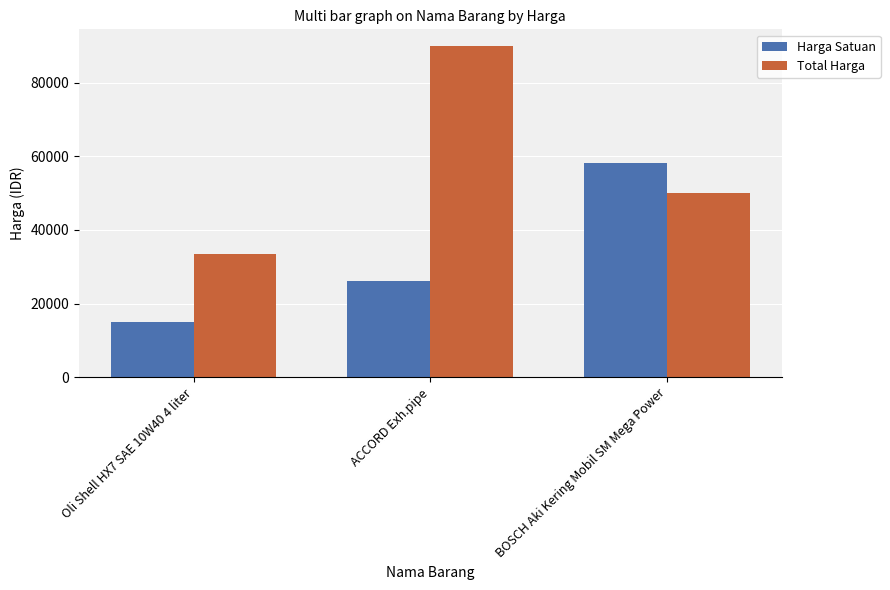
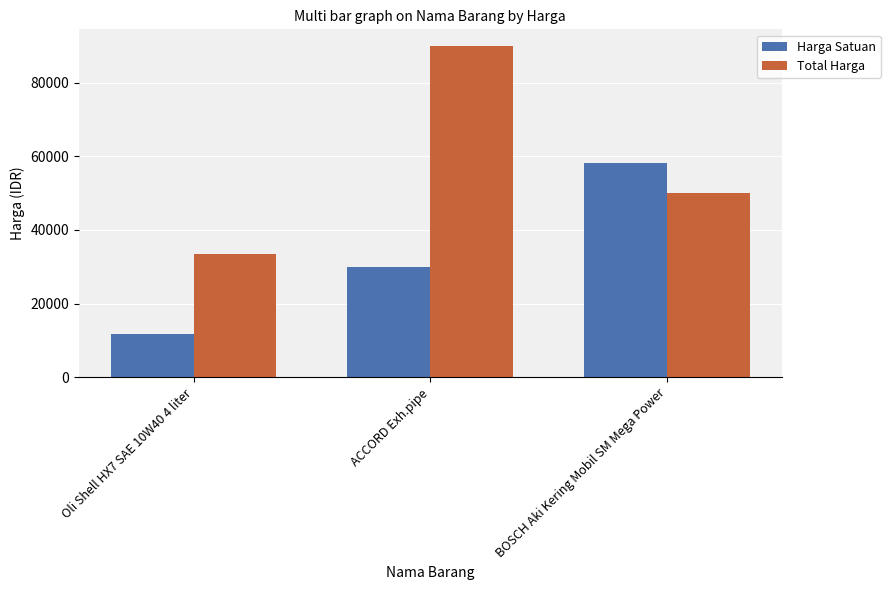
Harga Satuan, Oli Shell HX7 SAE 10W40 4 liter: 15000 -> 12000
Harga Satuan, ACCORD Exh.pipe: 26000 -> 30000
